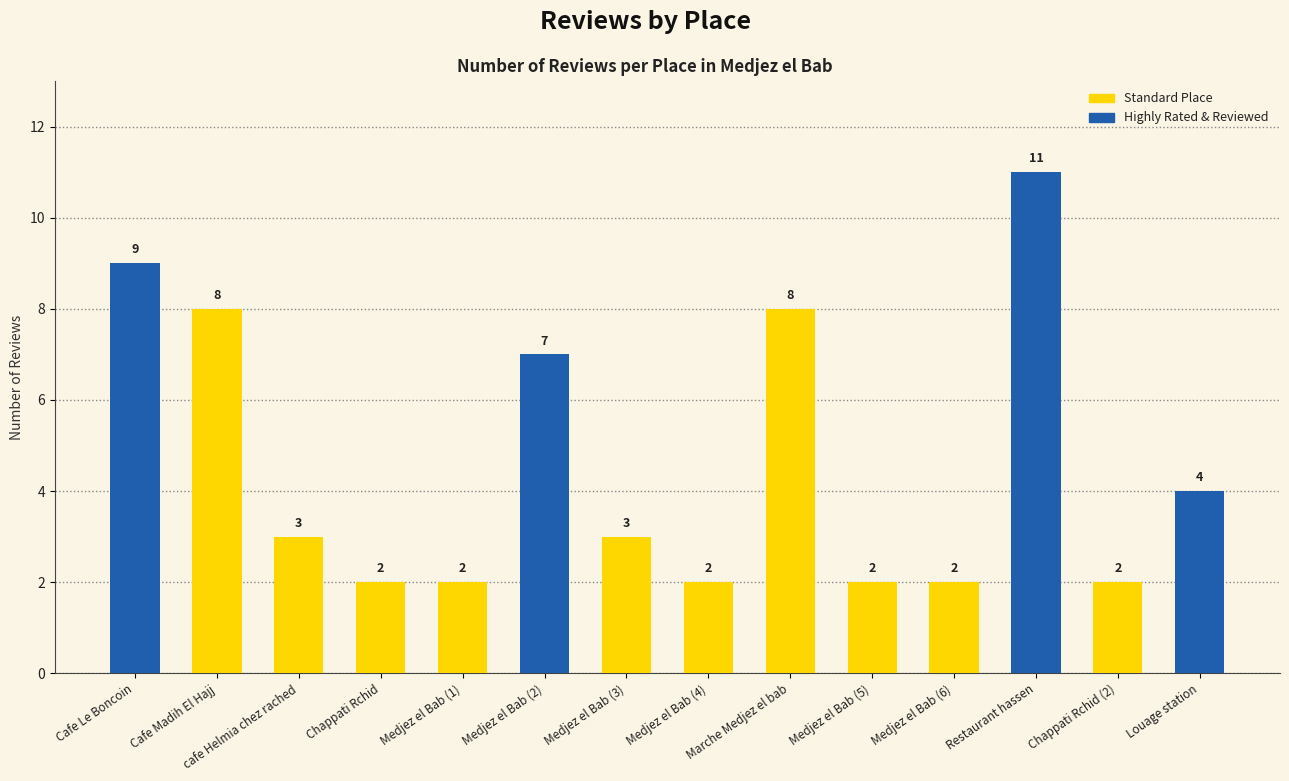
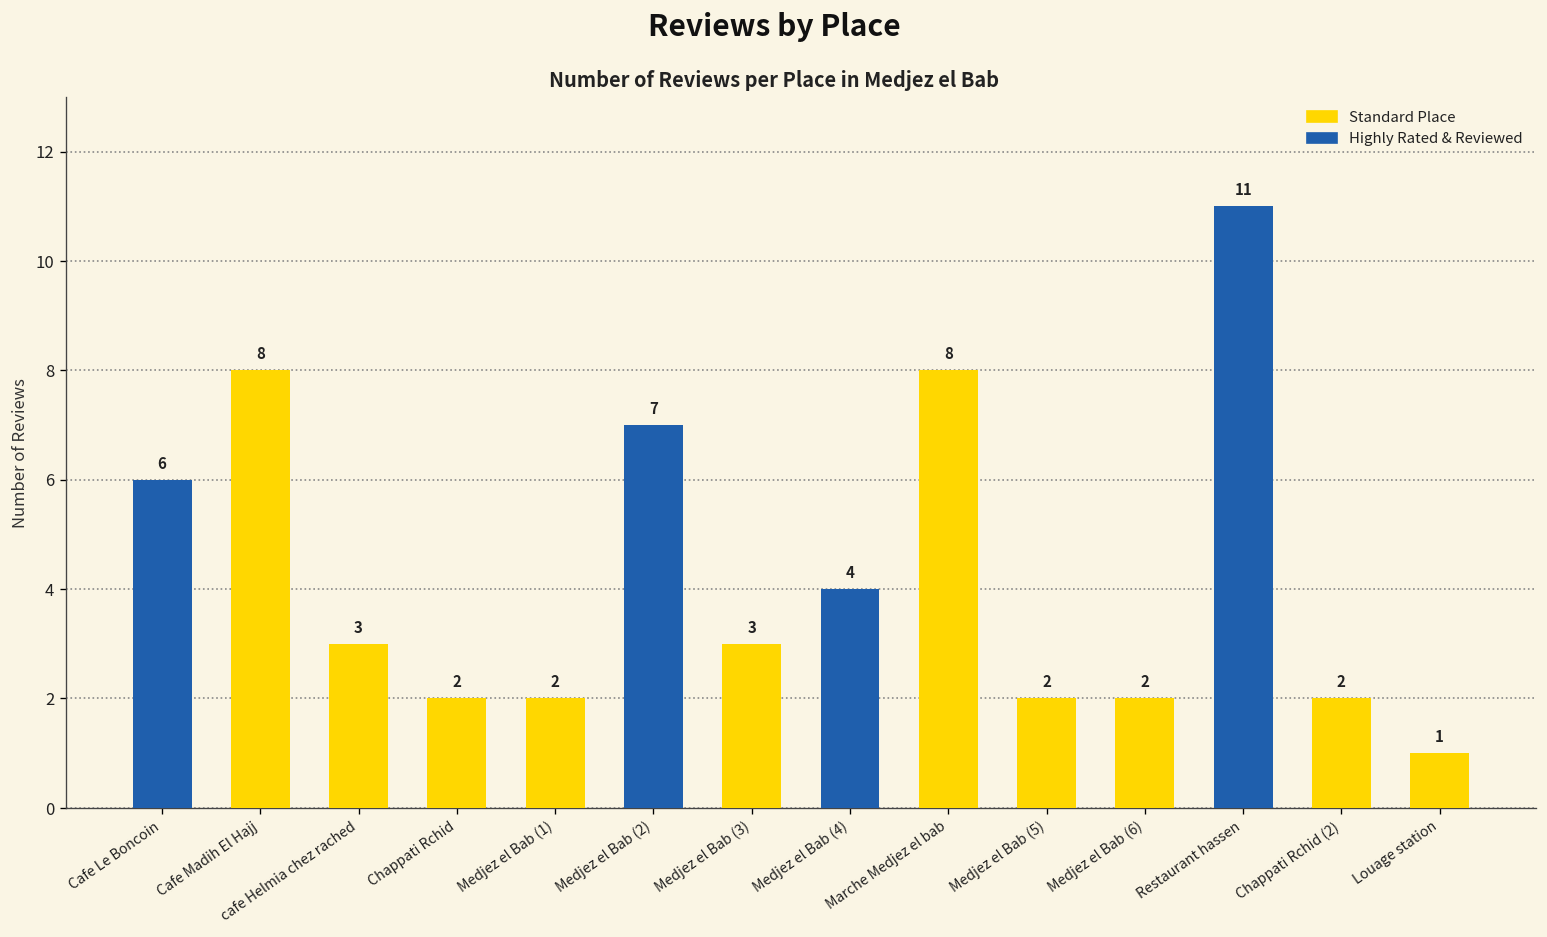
Cafe Le Boncoin: 9 -> 6
Medjez el Bab (4): 2 -> 4
Louage station: 4 -> 1
